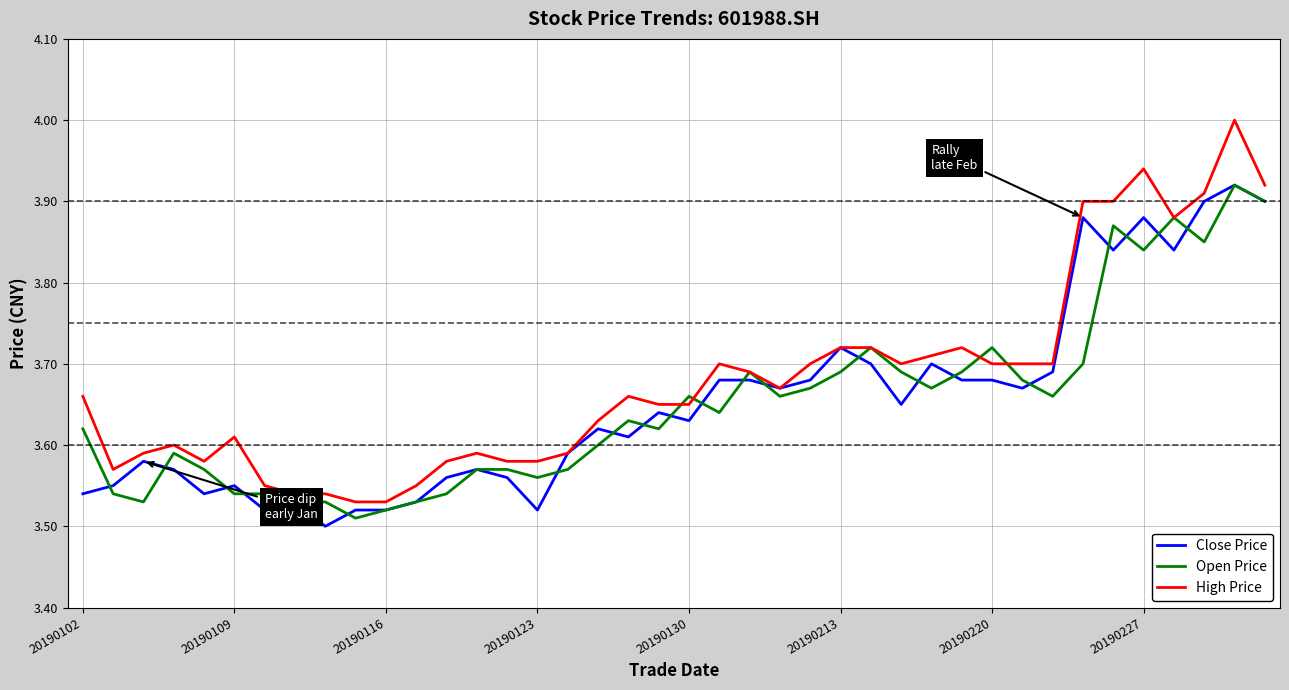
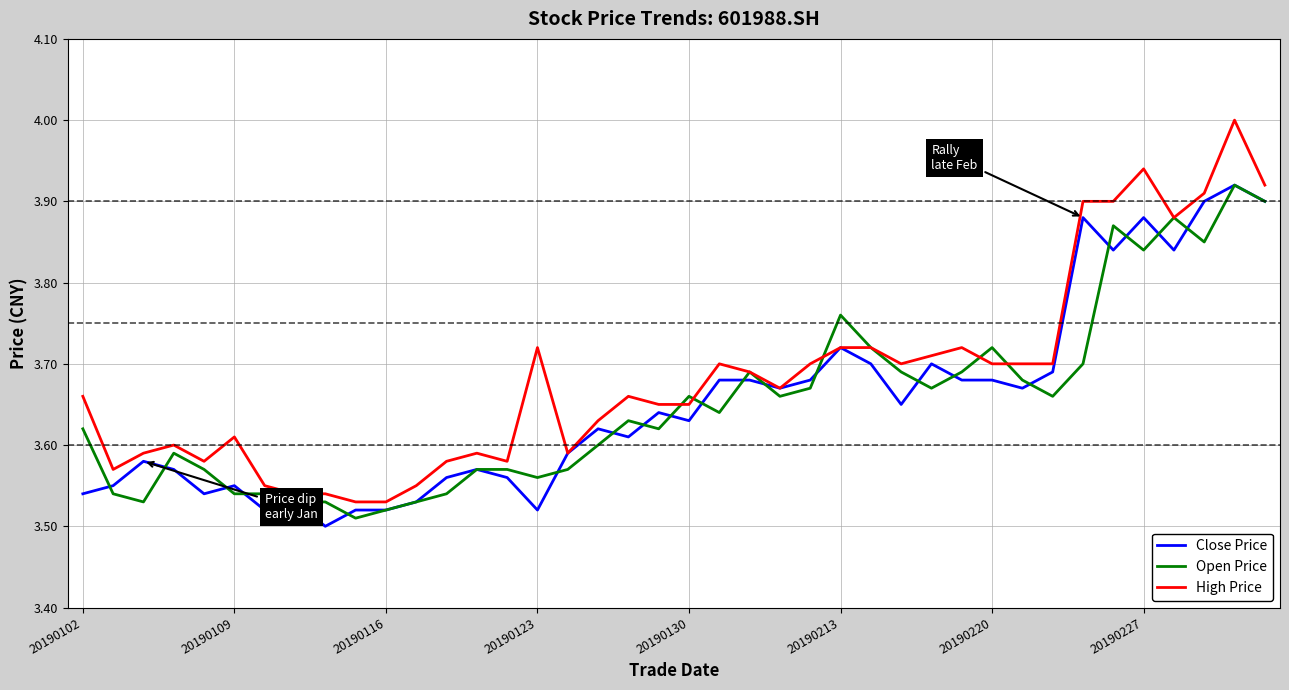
High Price, 20190123: 3.58 -> 3.72
Open Price, 20190213: 3.69 -> 3.76
